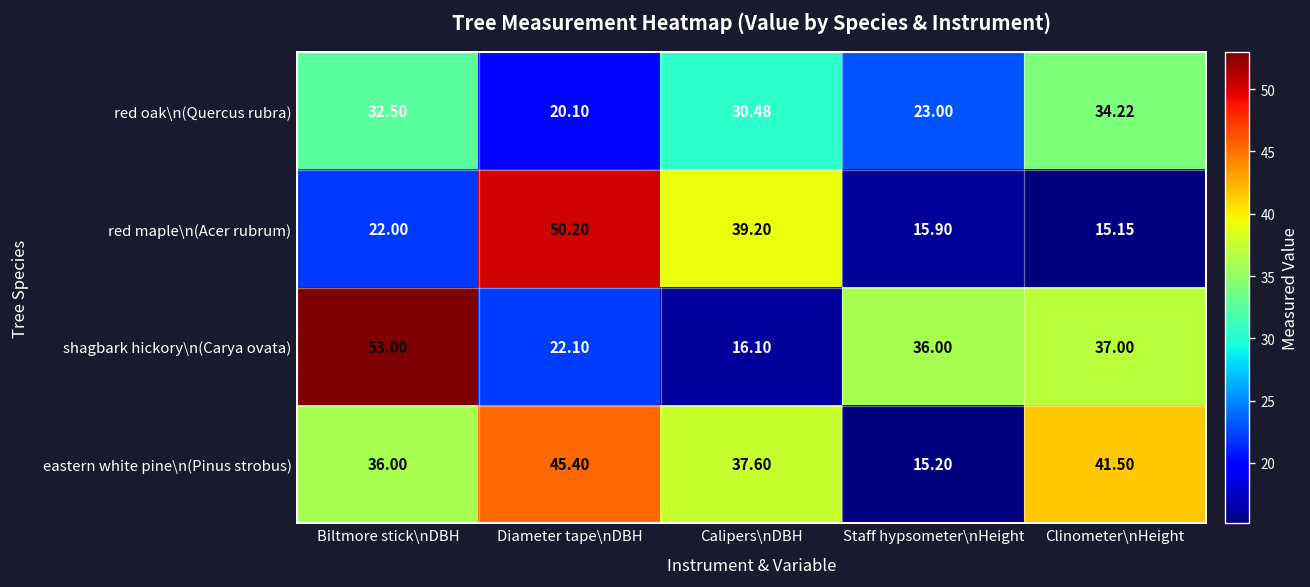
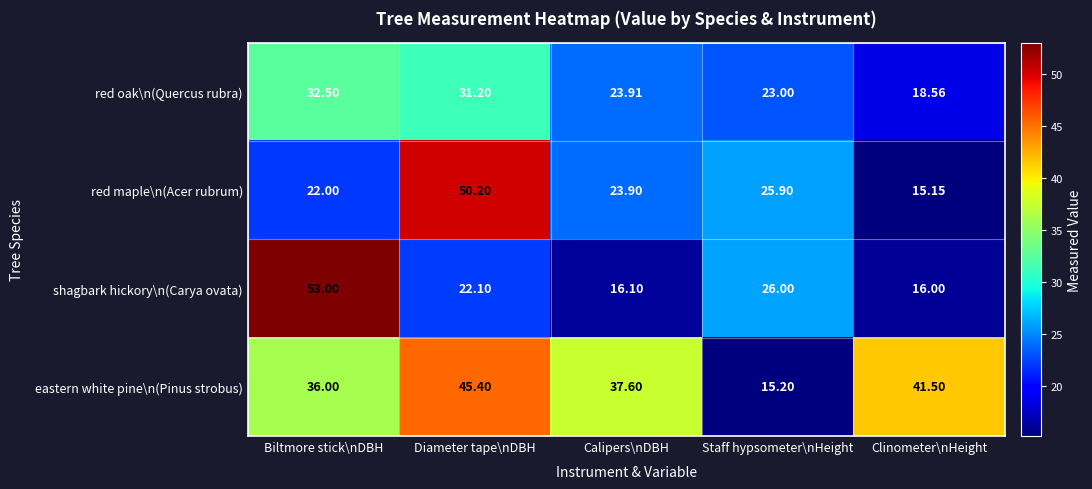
red oak\n(Quercus rubra), Diameter tape\nDBH: 20.10 -> 31.20
red oak\n(Quercus rubra), Calipers\nDBH: 30.48 -> 23.91
red oak\n(Quercus rubra), Clinometer\nHeight: 34.22 -> 18.56
red maple\n(Acer rubrum), Calipers\nDBH: 39.20 -> 23.90
red maple\n(Acer rubrum), Staff hypsometer\nHeight: 15.90 -> 25.90
shagbark hickory\n(Carya ovata), Staff hypsometer\nHeight: 36.00 -> 26.00
shagbark hickory\n(Carya ovata), Clinometer\nHeight: 37.00 -> 16.00
